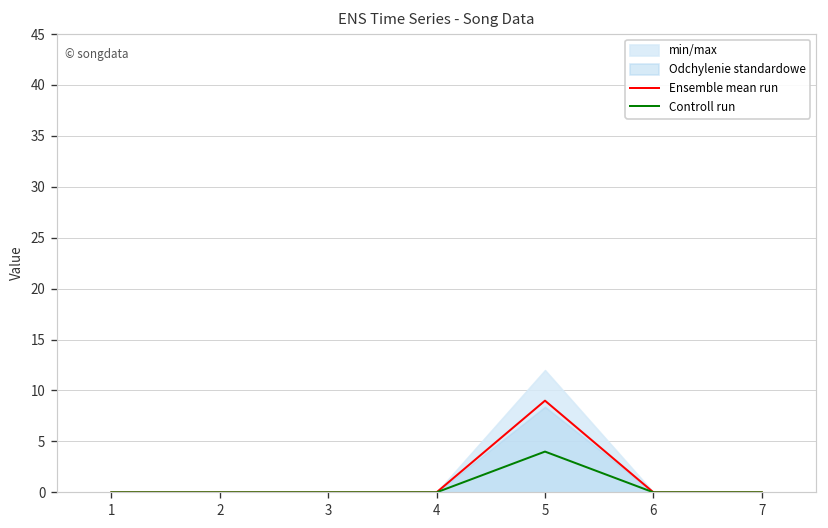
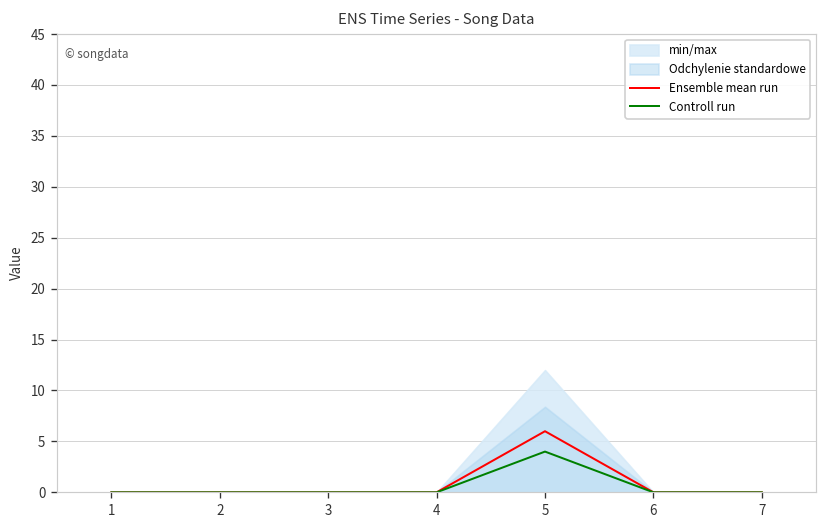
Ensemble mean run, 5: 9 -> 6
